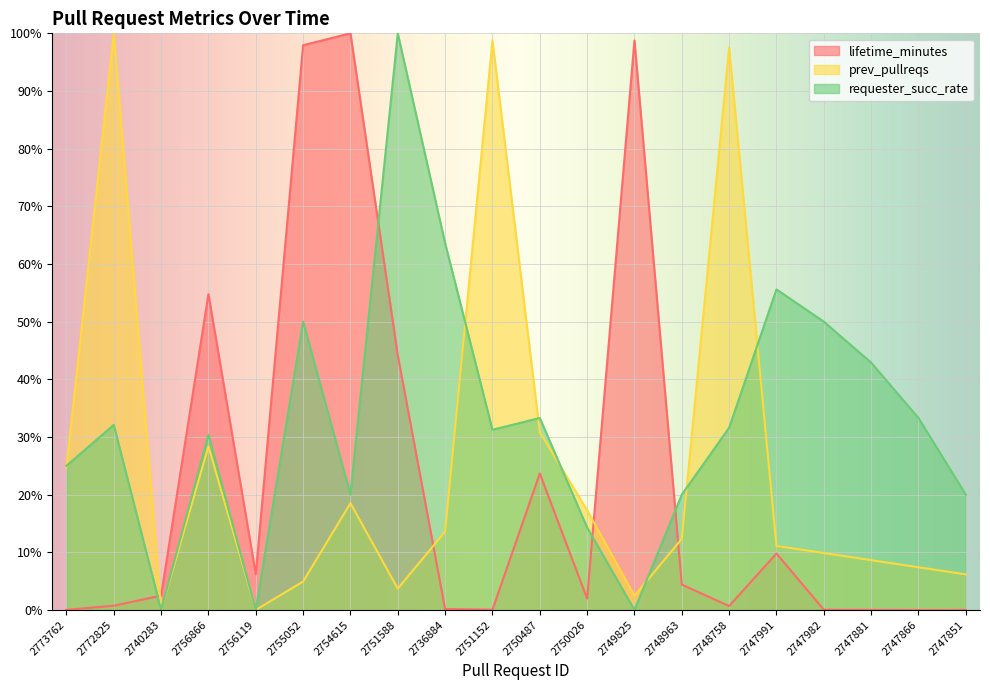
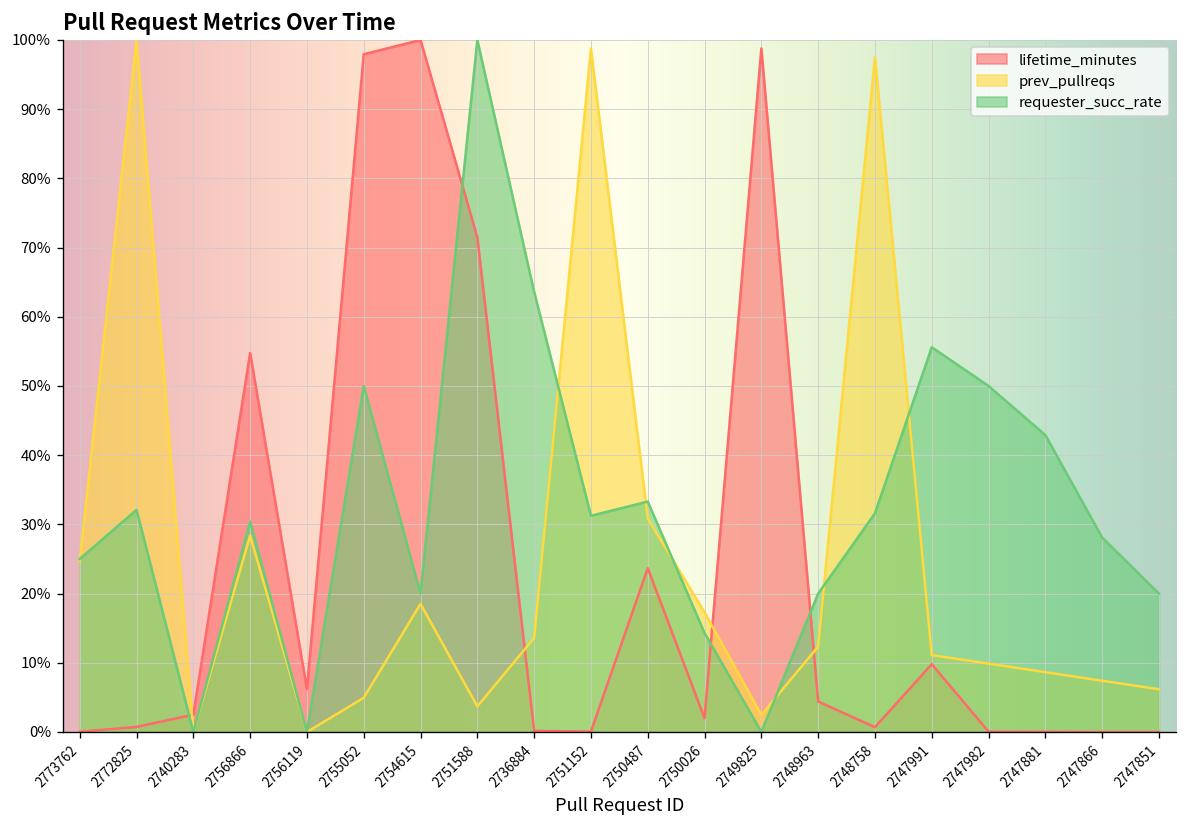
lifetime_minutes, 2751588: 44% -> 71%
requester_succ_rate, 2747866: 33% -> 28%
